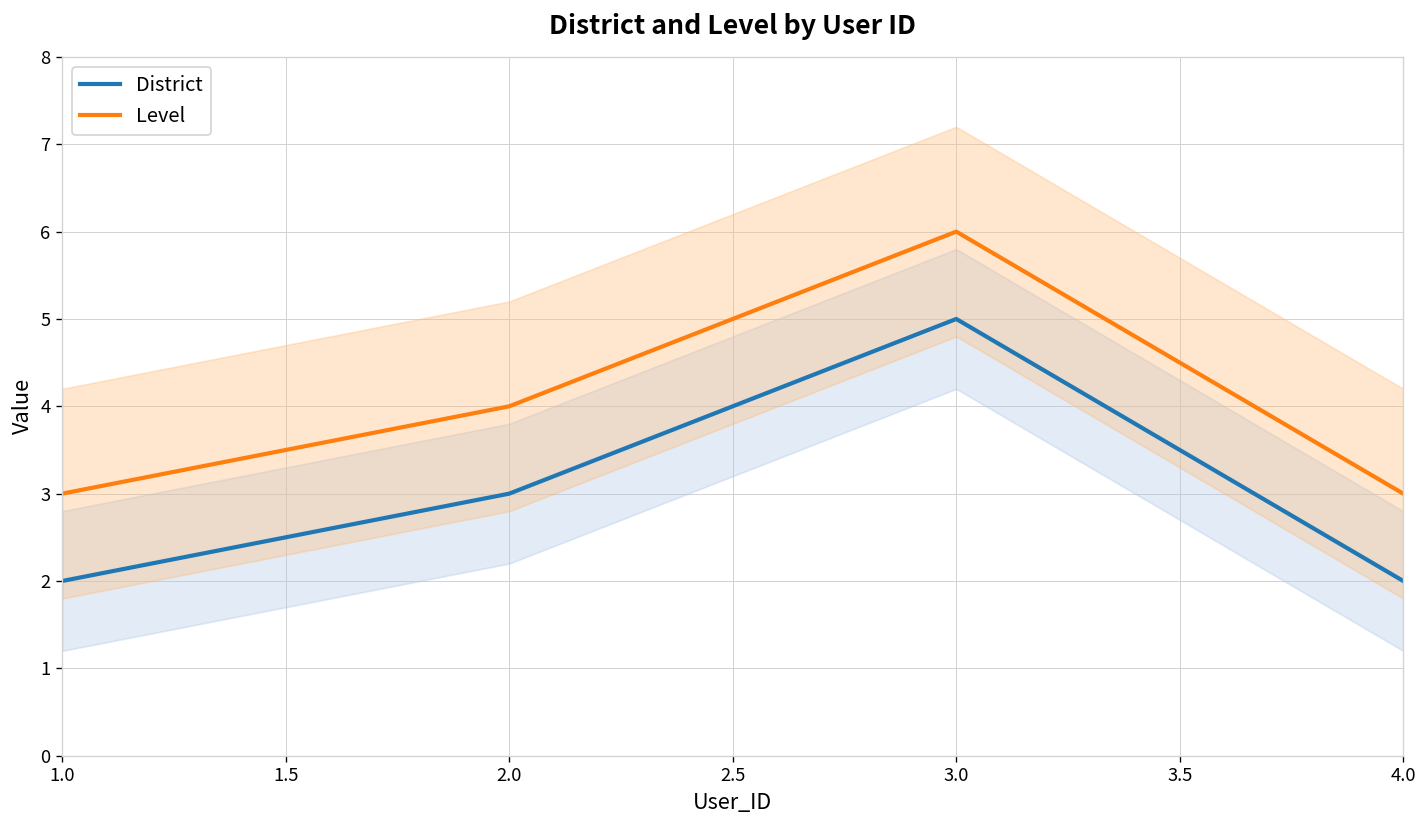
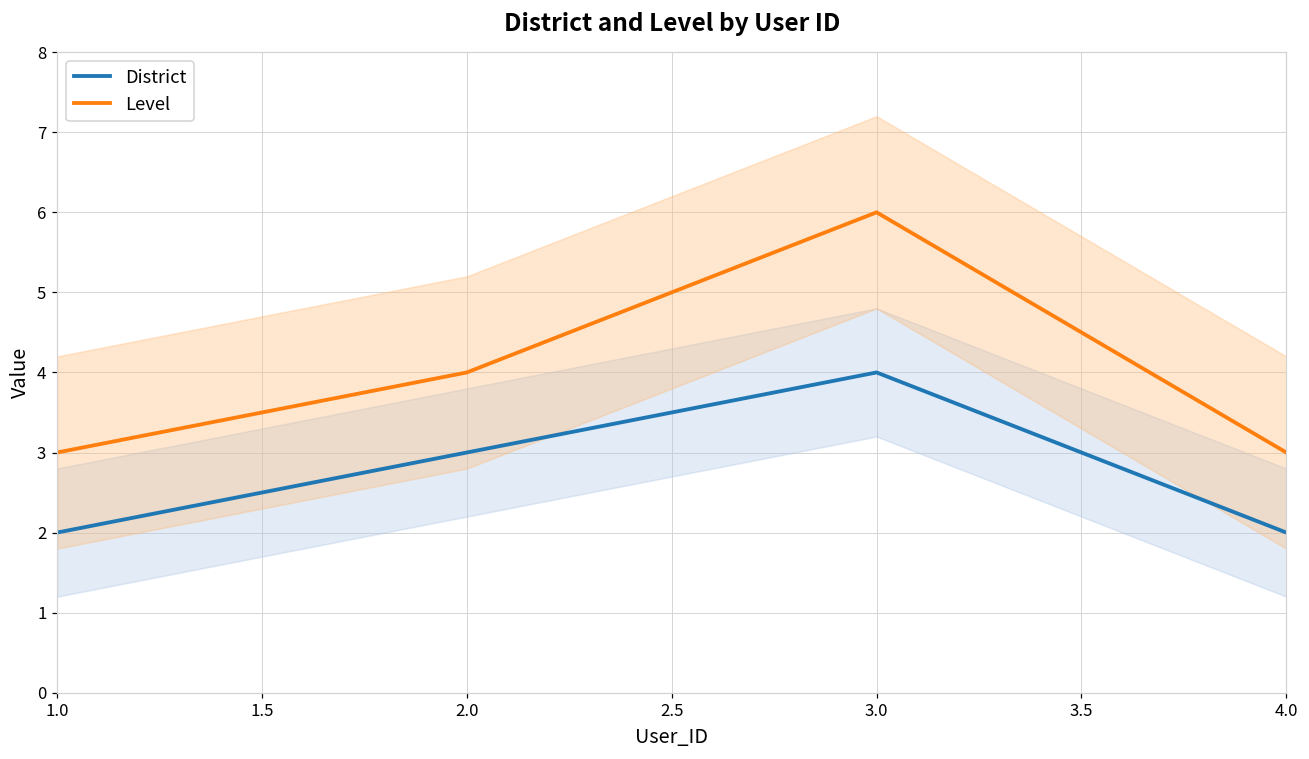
District, 3.0: 5 -> 4
